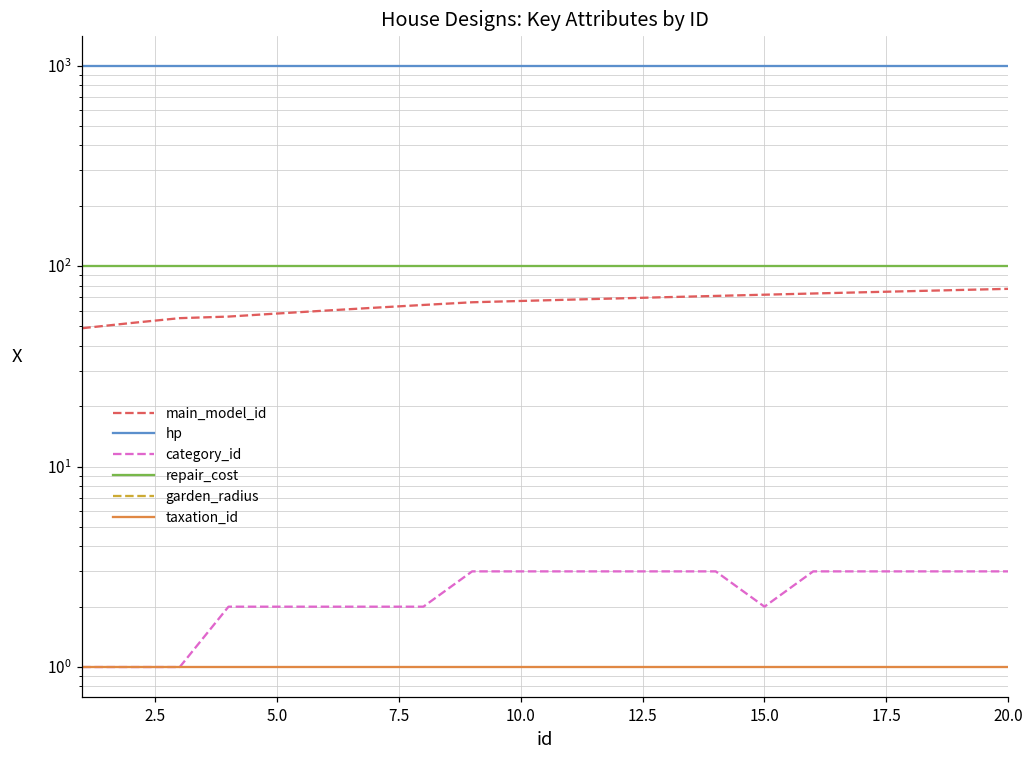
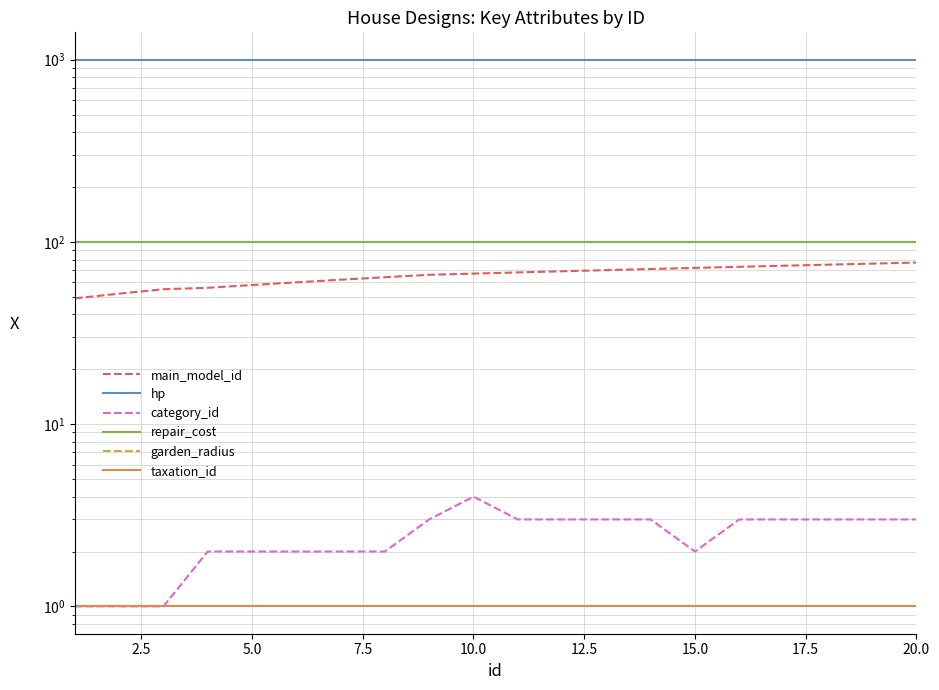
category_id, 10.0: 3 -> 4
